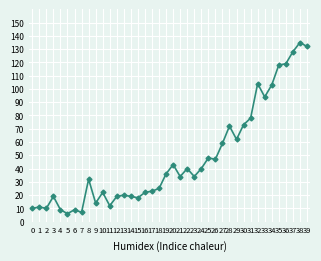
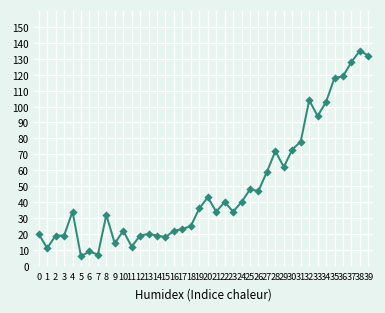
0: 10 -> 20
2: 10 -> 19
4: 9 -> 34
